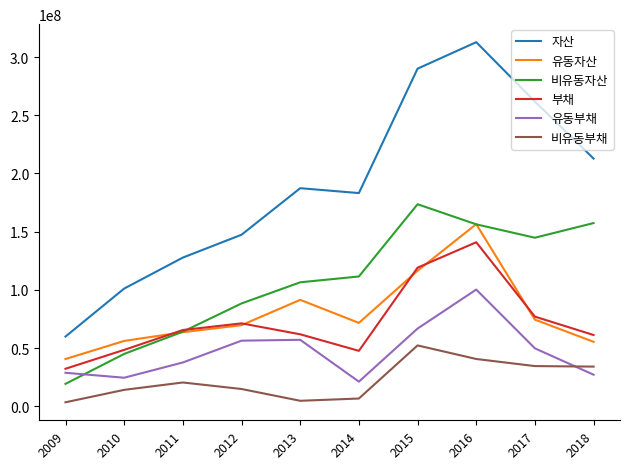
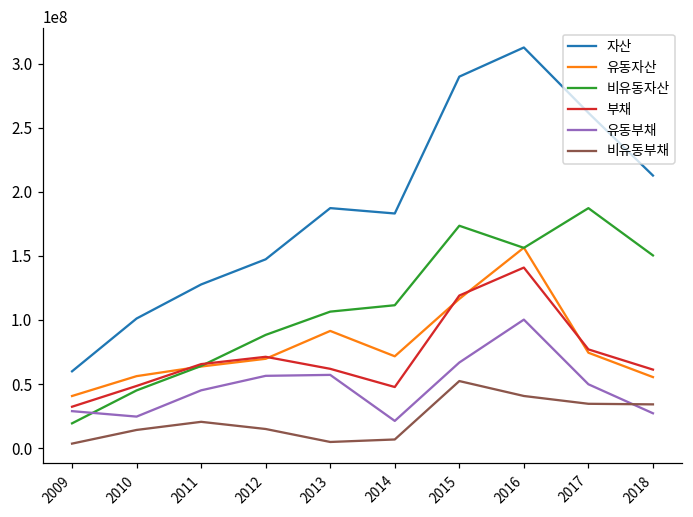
유동부채, 2011: 38000000 -> 45000000
비유동자산, 2017: 145000000 -> 187000000
비유동자산, 2018: 157000000 -> 150000000
